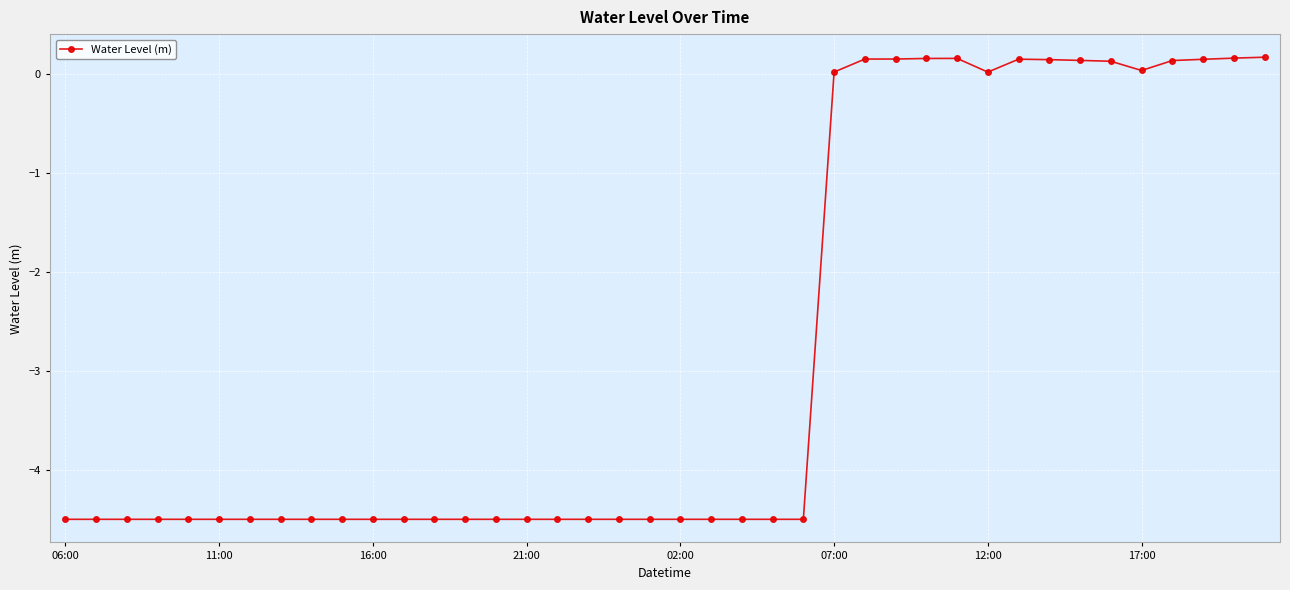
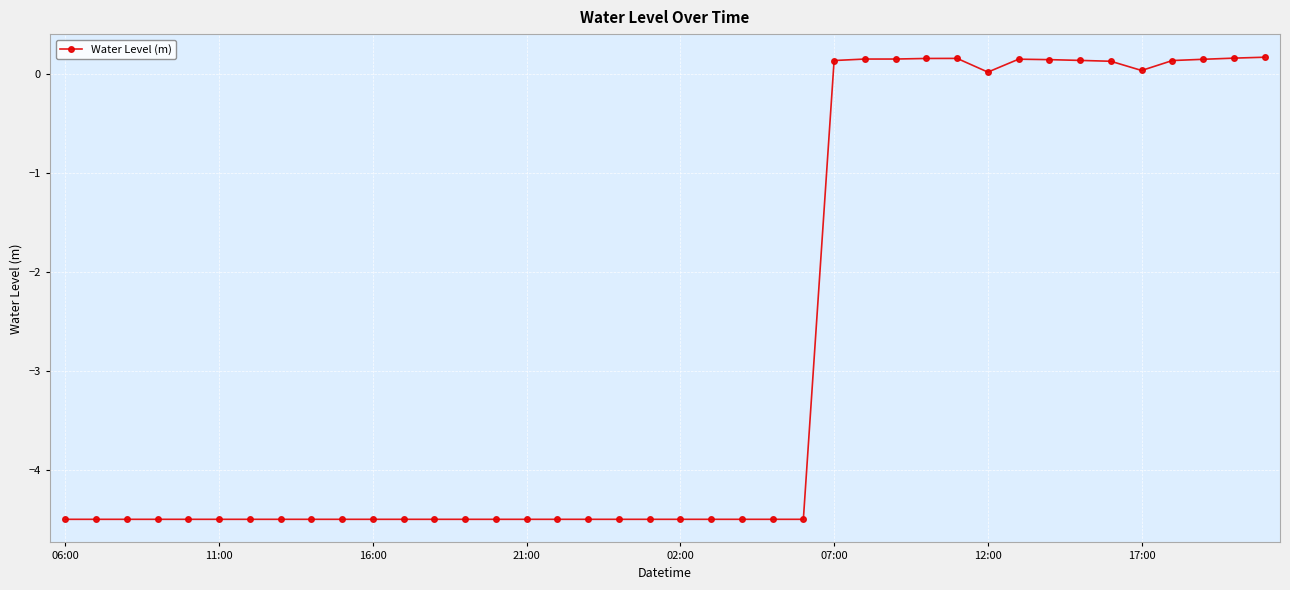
07:00: 0.0 -> 0.1
